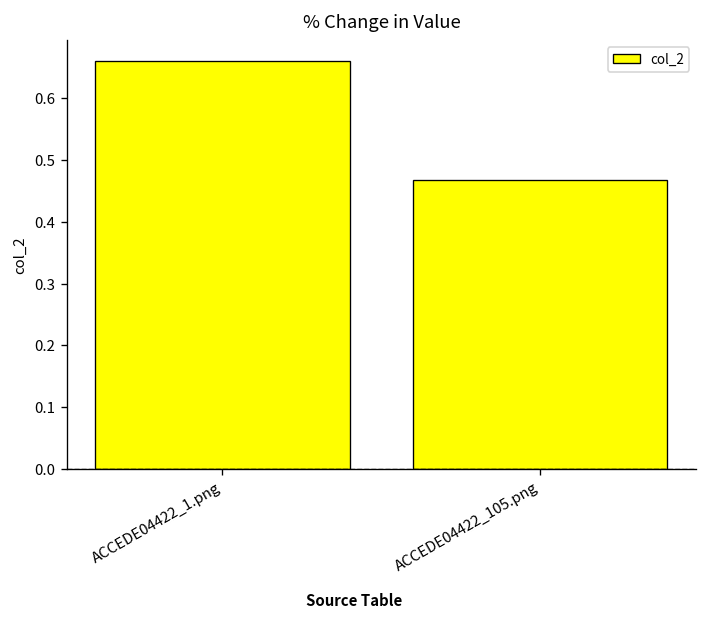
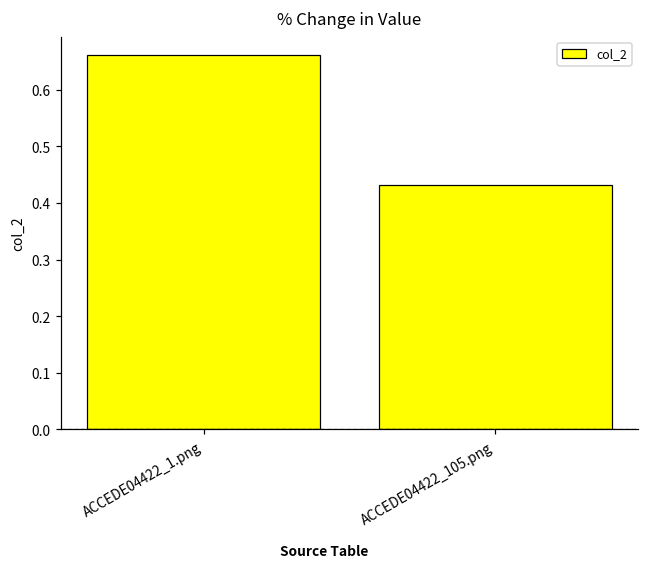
ACCEDE04422_105.png: 0.47 -> 0.43
